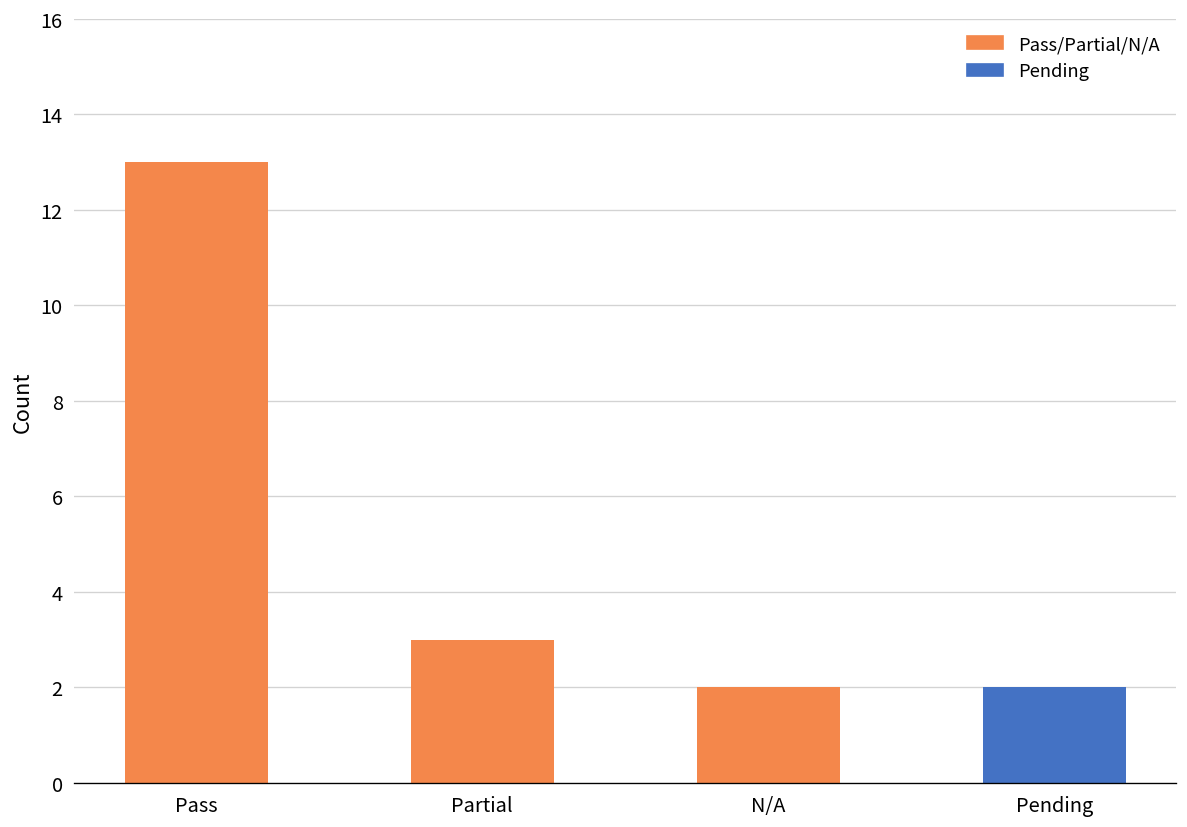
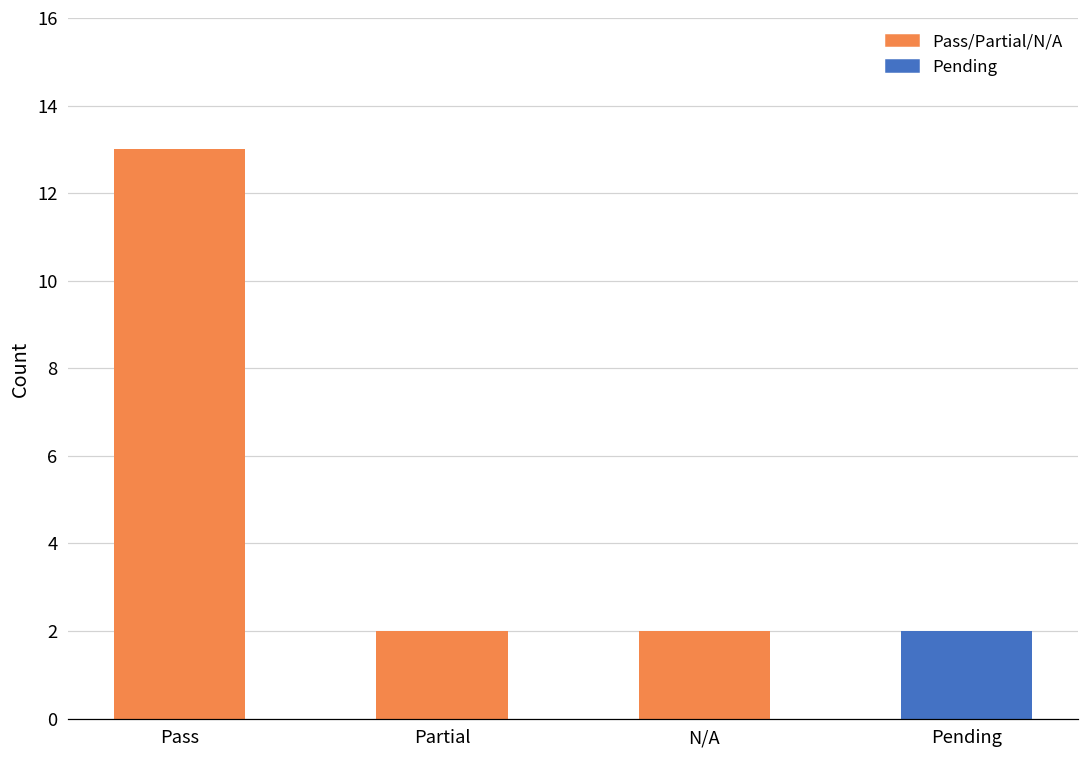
Partial: 3 -> 2
